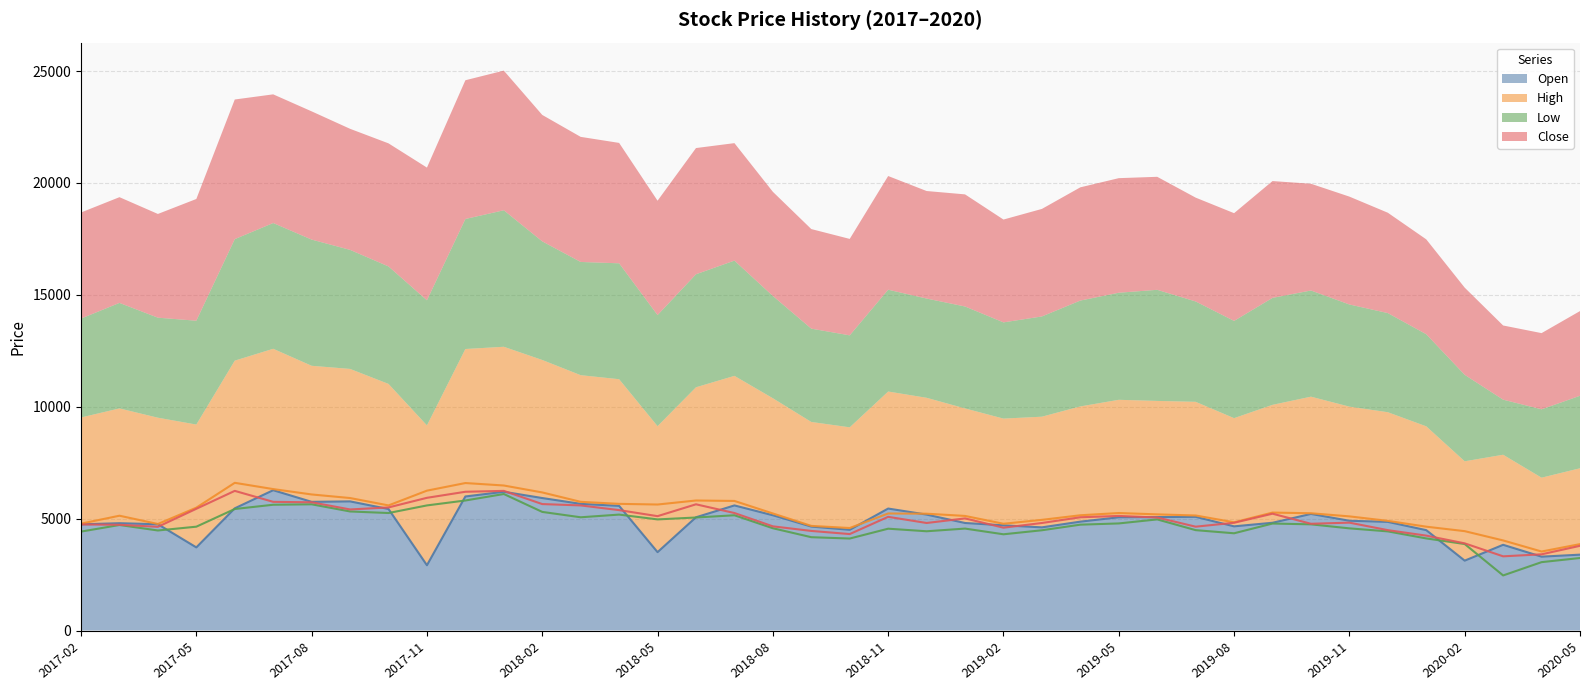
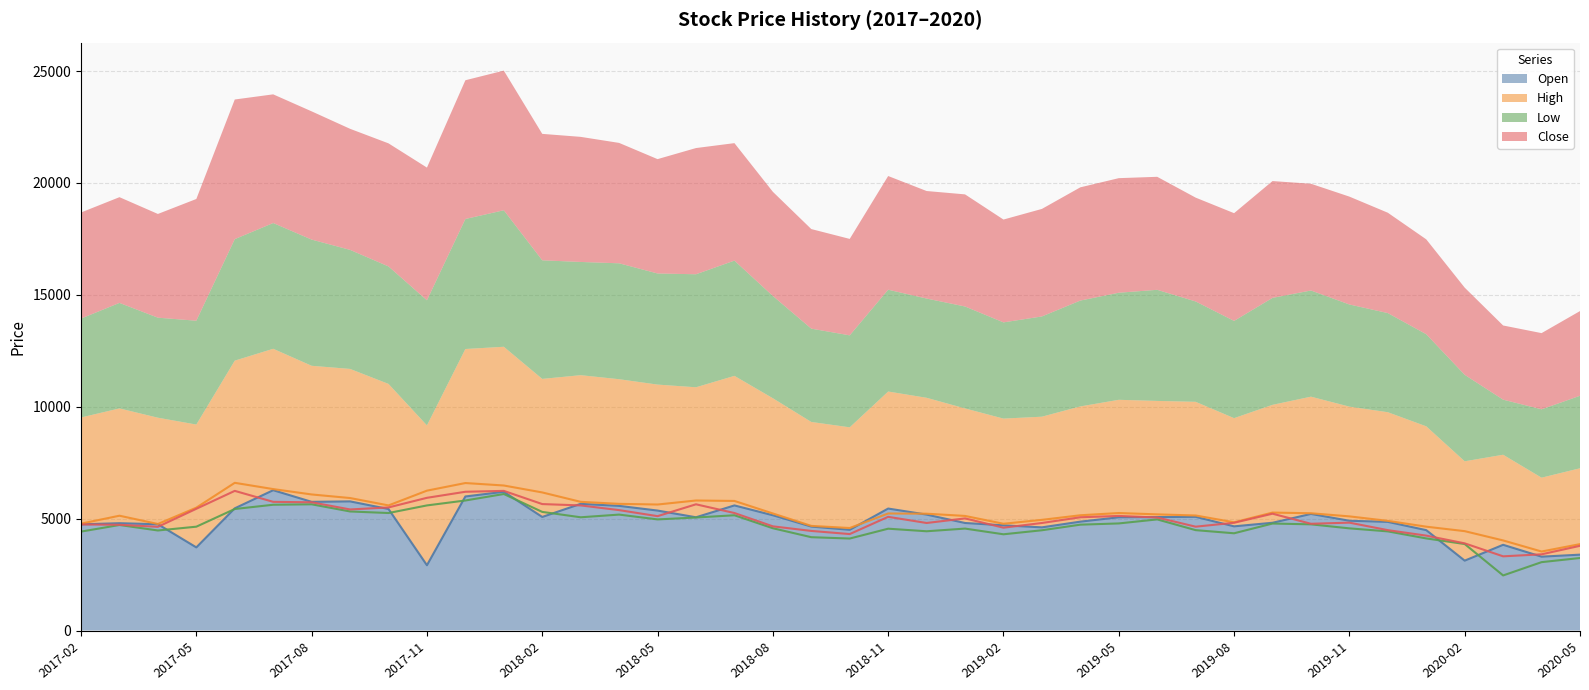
Open, 2018-02: 5900 -> 5100
Open, 2018-05: 3500 -> 5400
